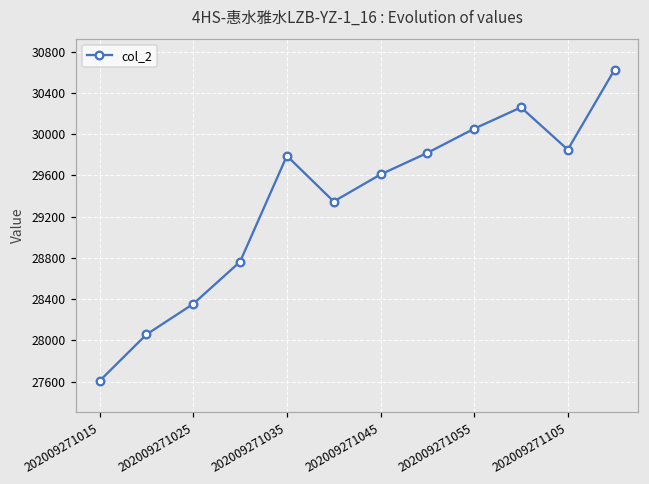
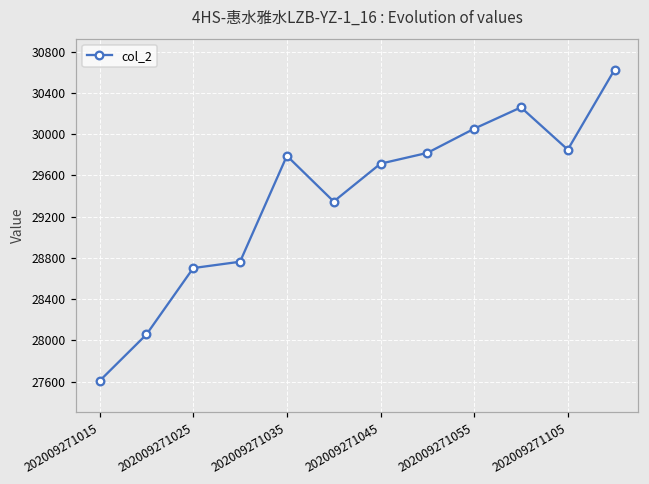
202009271025: 28400 -> 28700
202009271045: 29600 -> 29700
